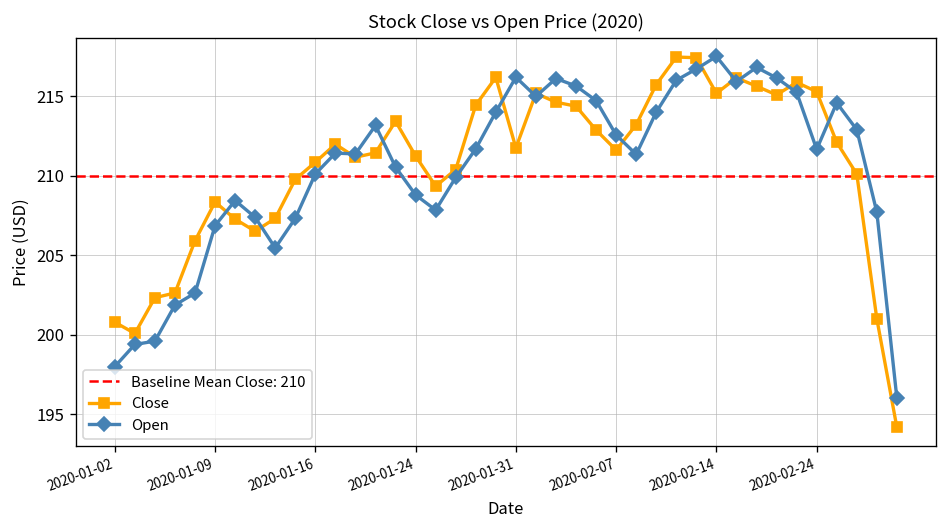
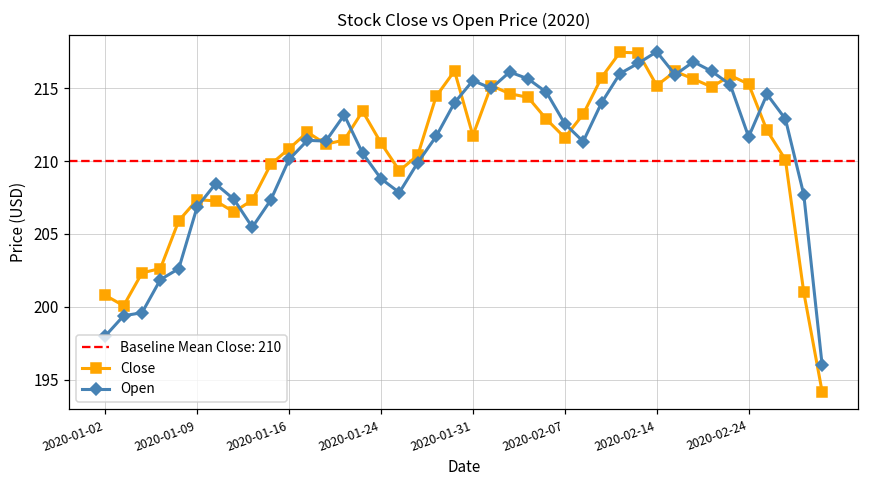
Close, 2020-01-09: 208.4 -> 207.4
Open, 2020-01-31: 216.2 -> 215.5
